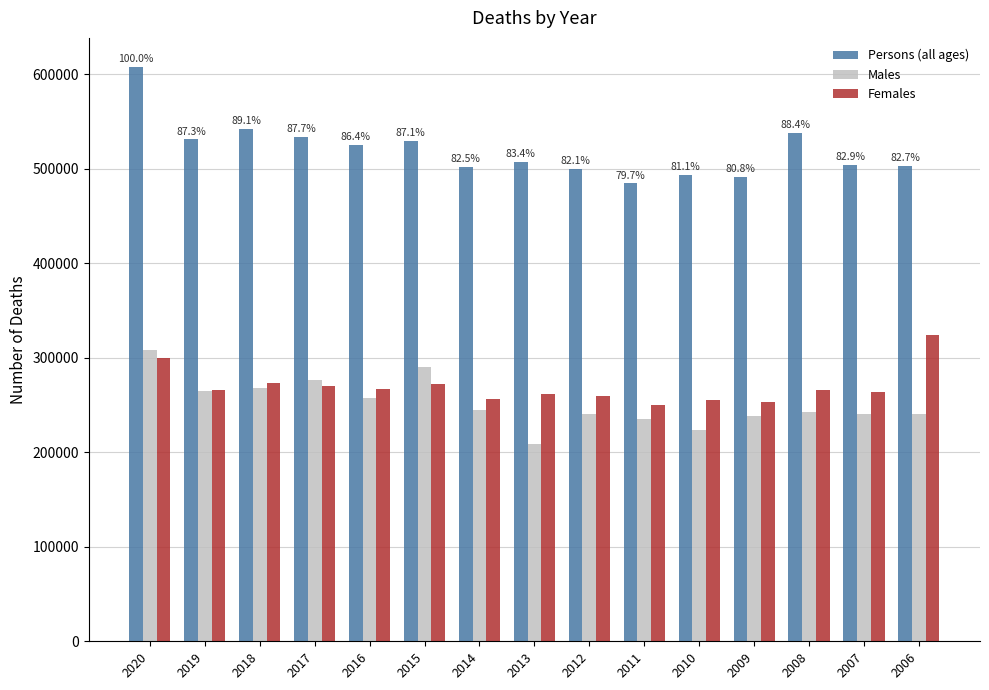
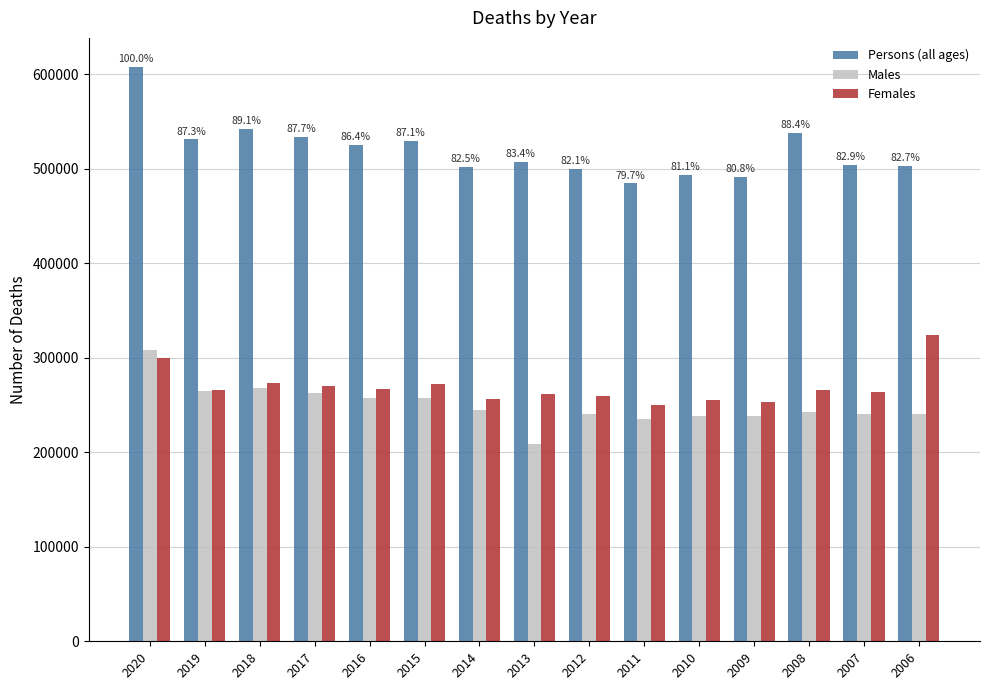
Males, 2017: 280000 -> 260000
Males, 2015: 290000 -> 260000
Males, 2010: 220000 -> 240000
